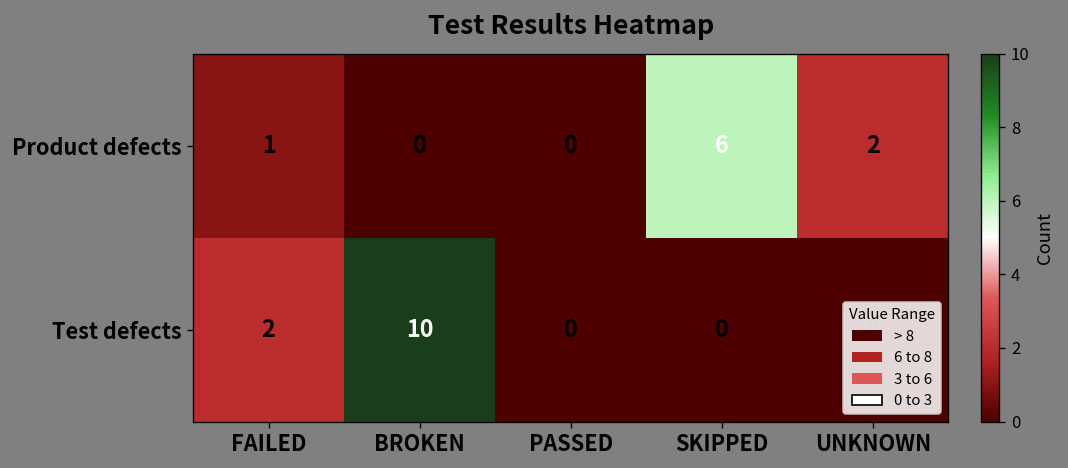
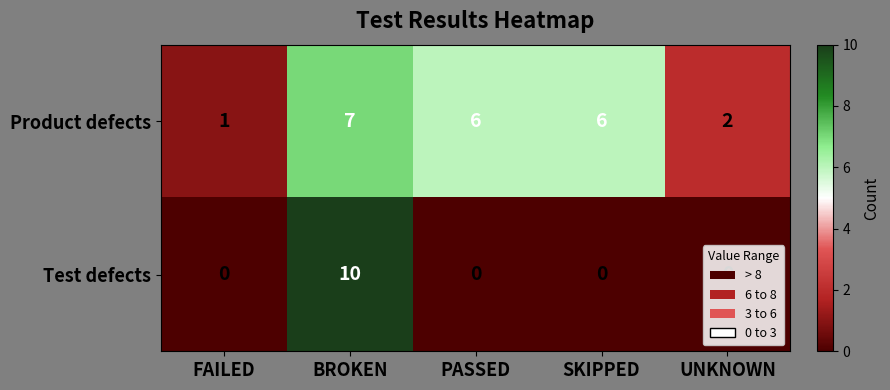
Product defects, BROKEN: 0 -> 7
Product defects, PASSED: 0 -> 6
Test defects, FAILED: 2 -> 0
